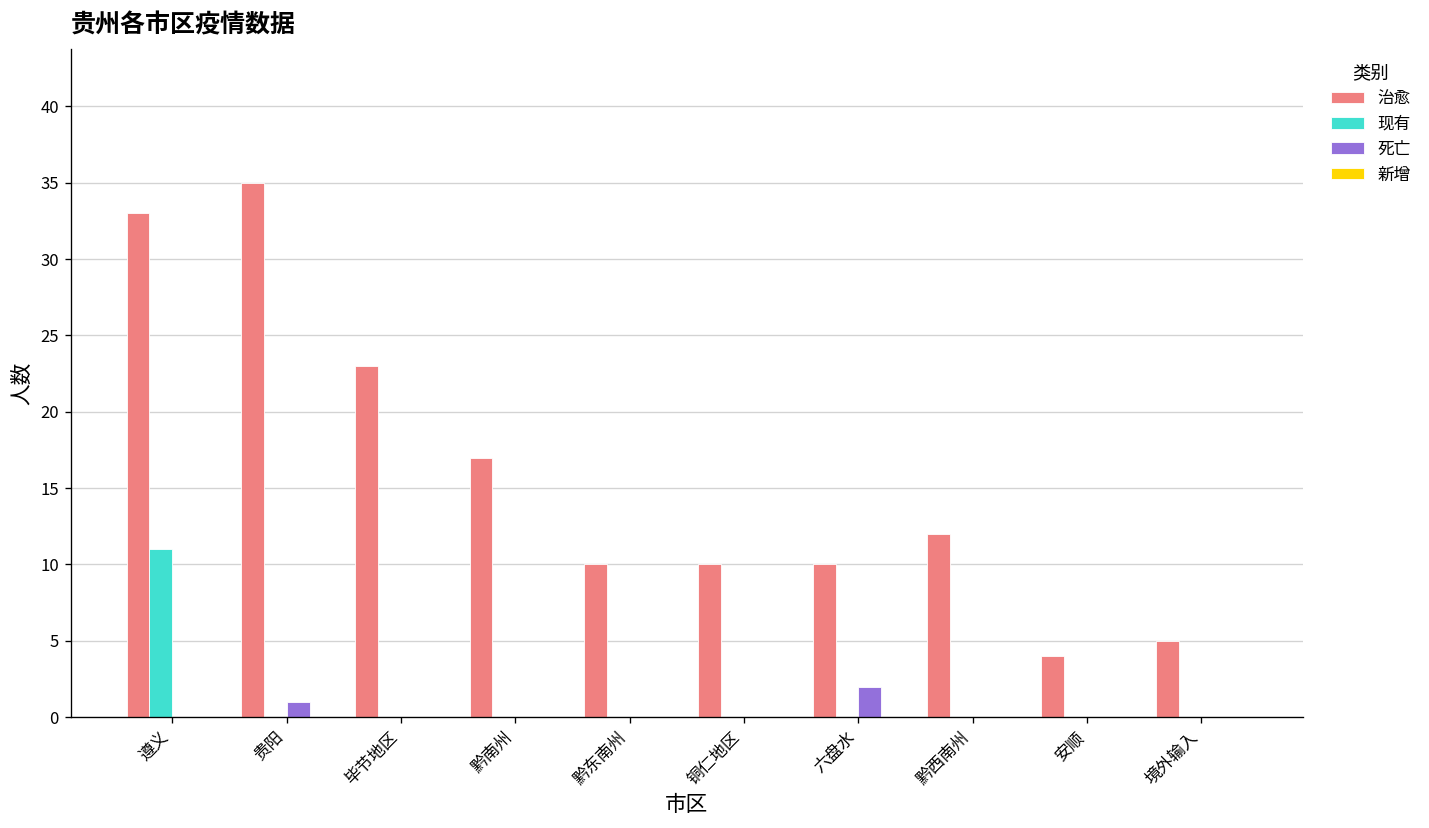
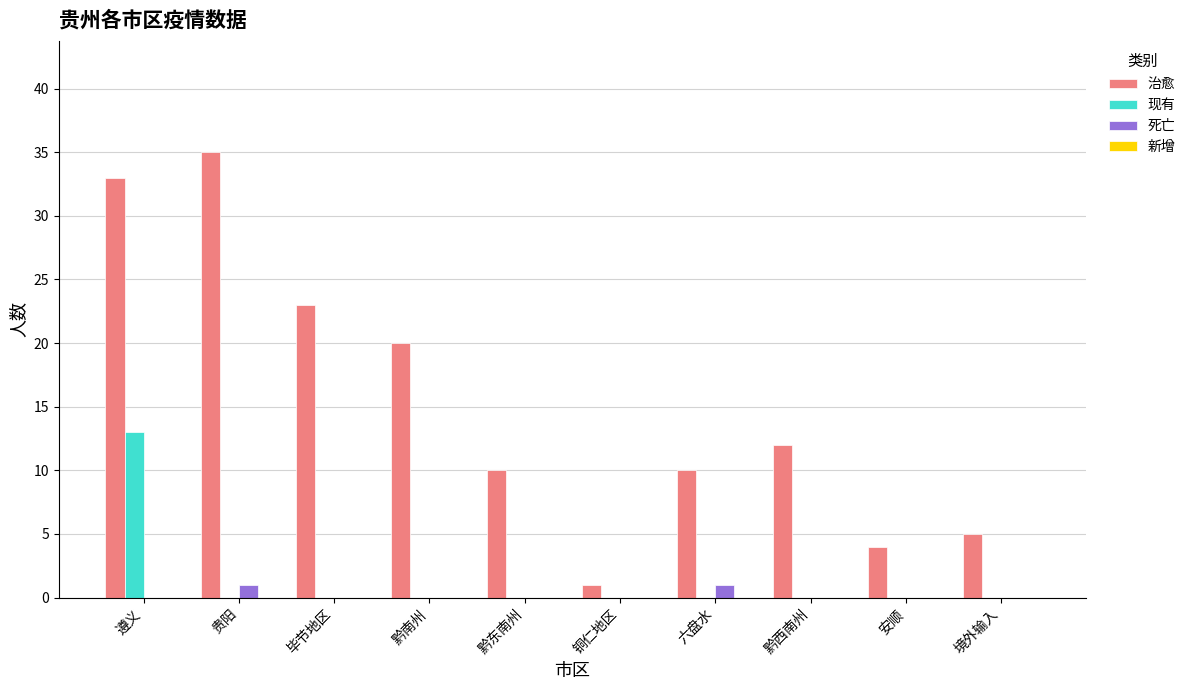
现有, 遵义: 11 -> 13
治愈, 黔南州: 17 -> 20
治愈, 铜仁地区: 10 -> 1
死亡, 六盘水: 2 -> 1
